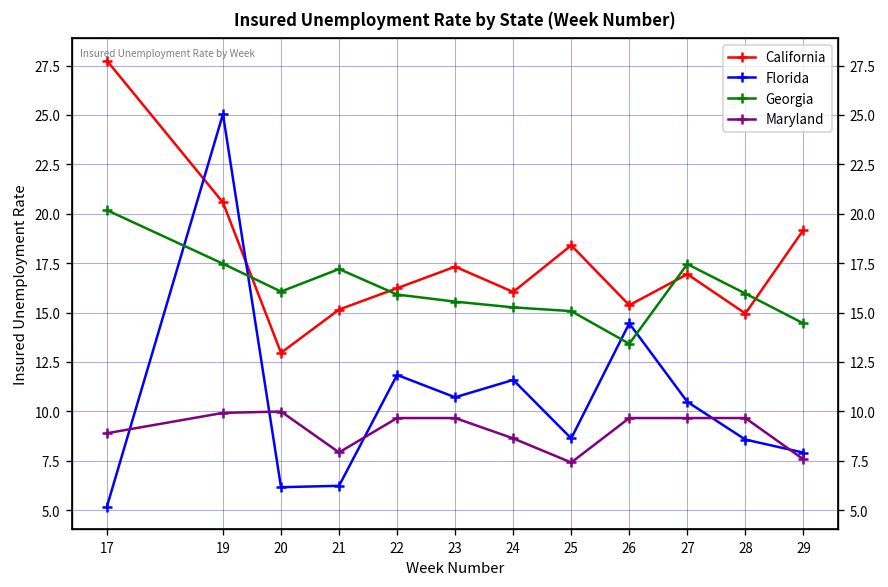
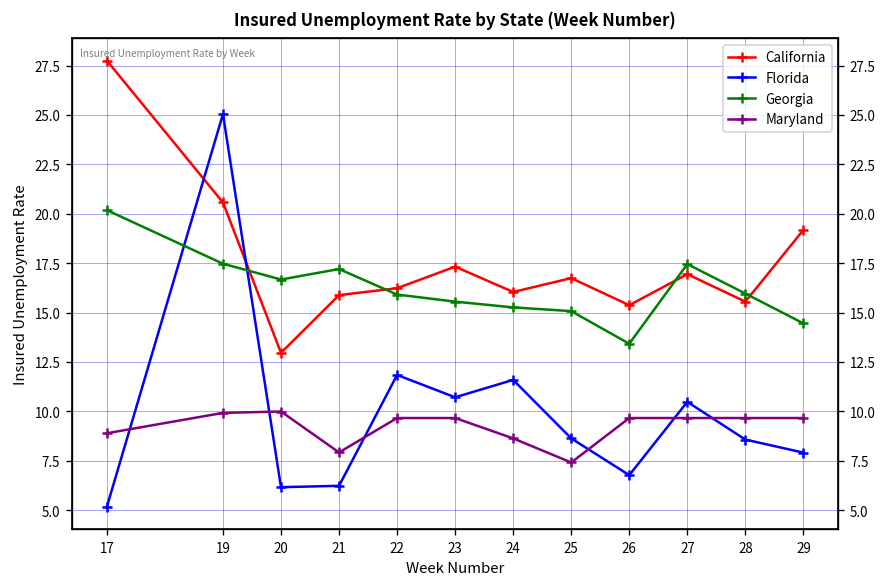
Georgia, 20: 16.1 -> 16.7
California, 21: 15.2 -> 15.9
California, 25: 18.4 -> 16.7
Florida, 26: 14.5 -> 6.8
California, 28: 15.0 -> 15.6
Maryland, 29: 7.6 -> 9.7
